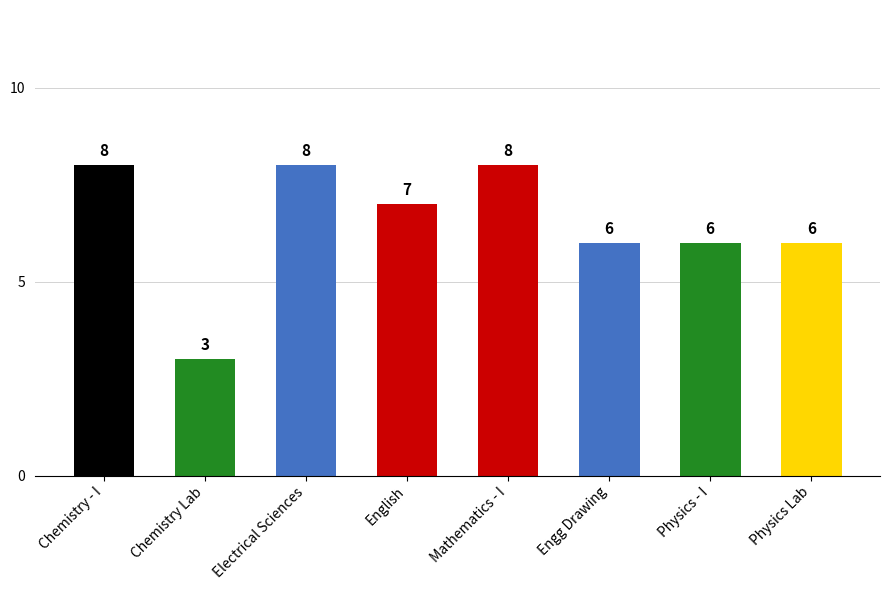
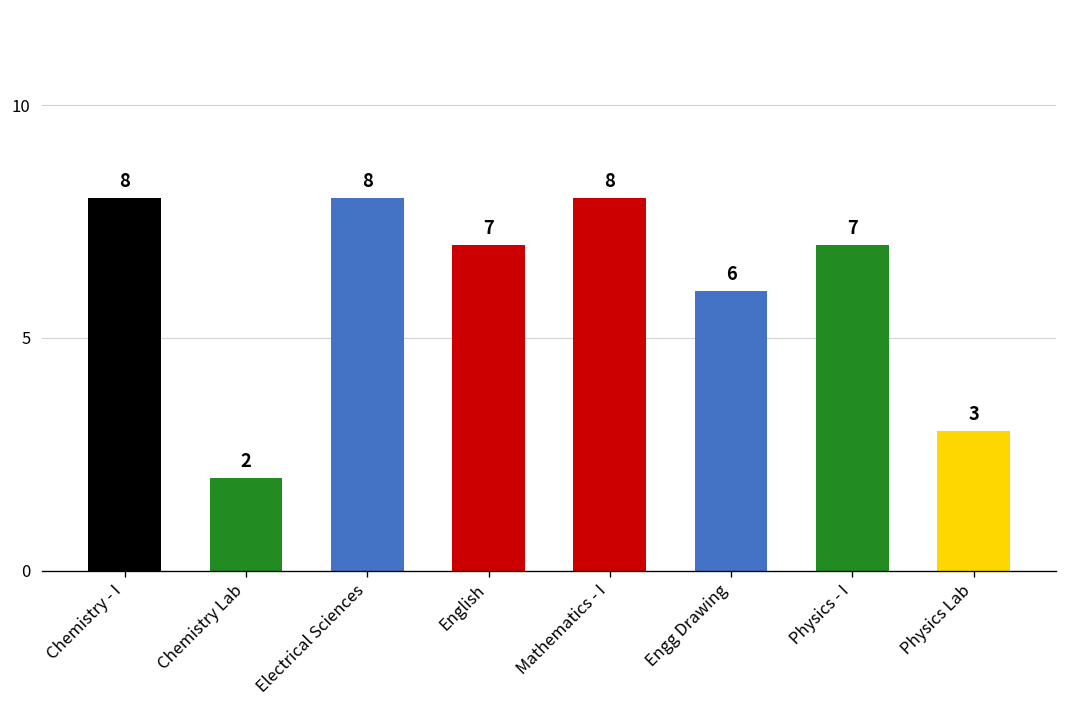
Chemistry Lab: 3 -> 2
Physics - I: 6 -> 7
Physics Lab: 6 -> 3
